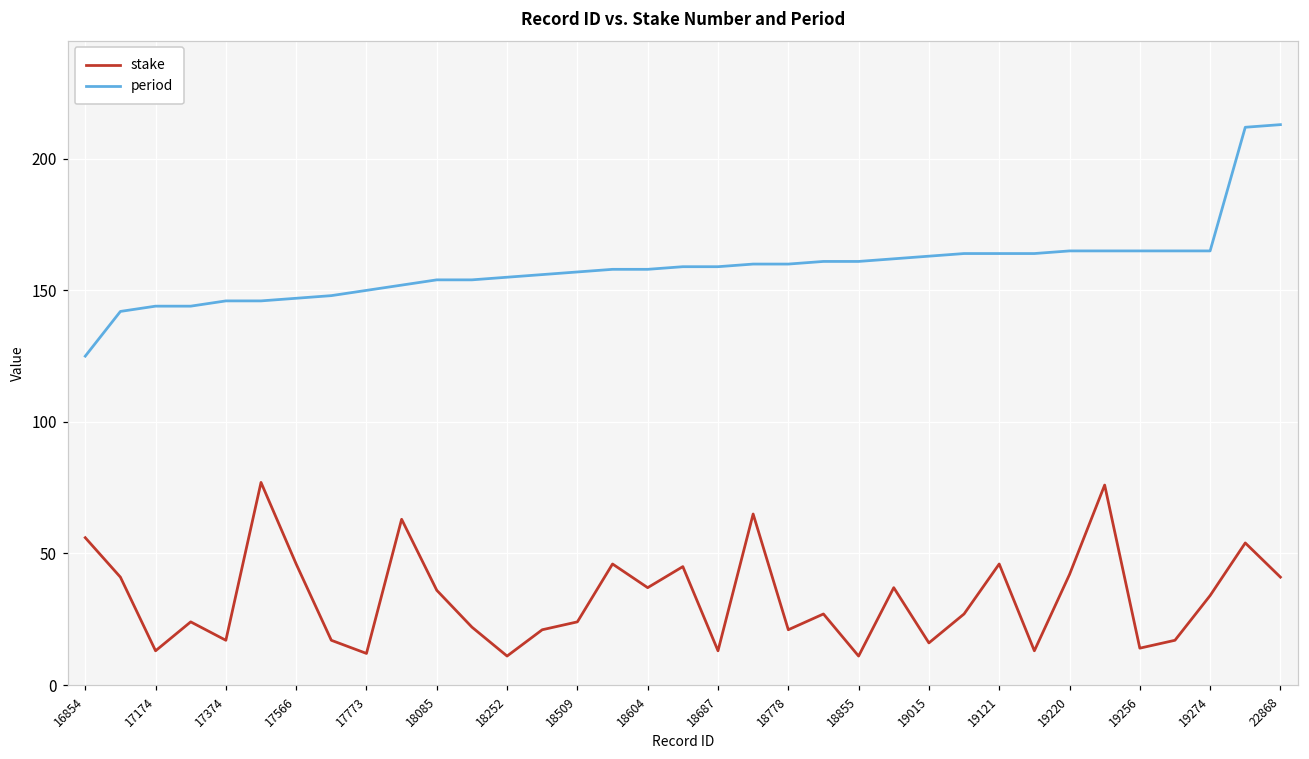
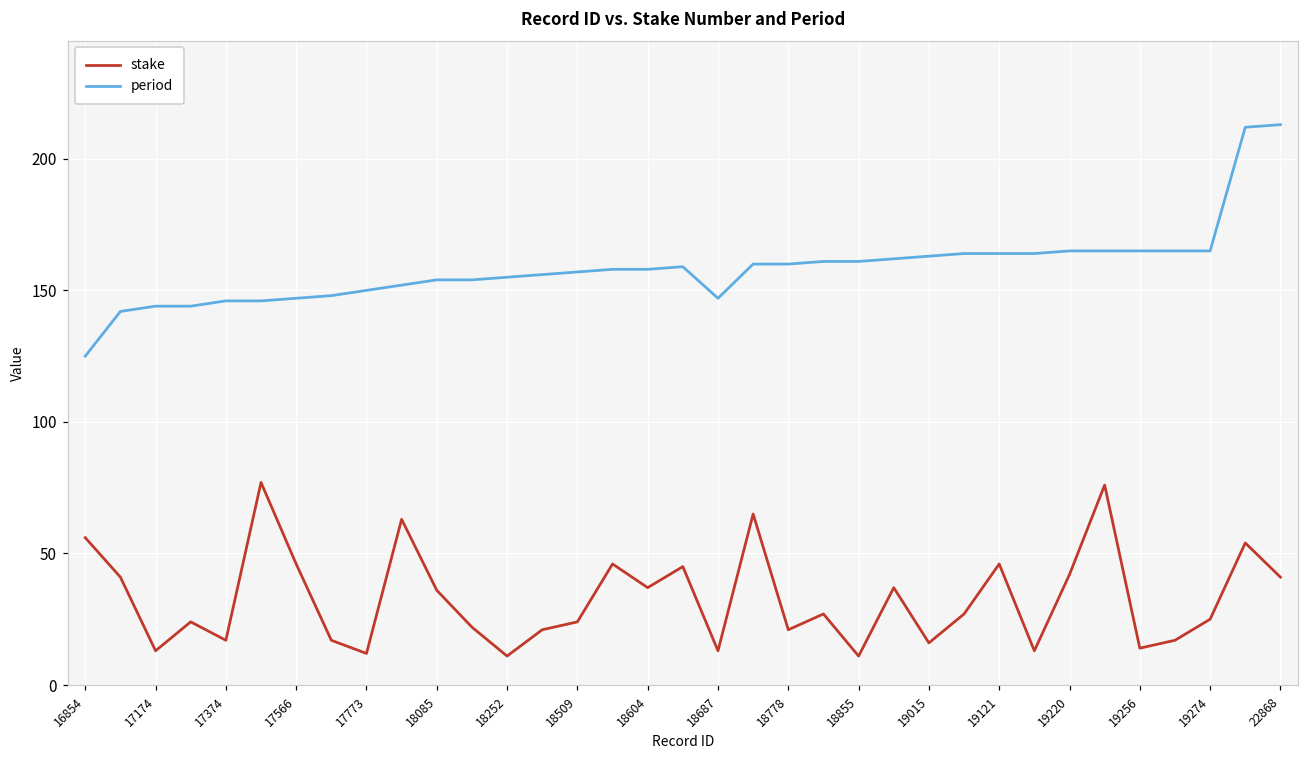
period, 18687: 159 -> 147
stake, 19274: 34 -> 25
